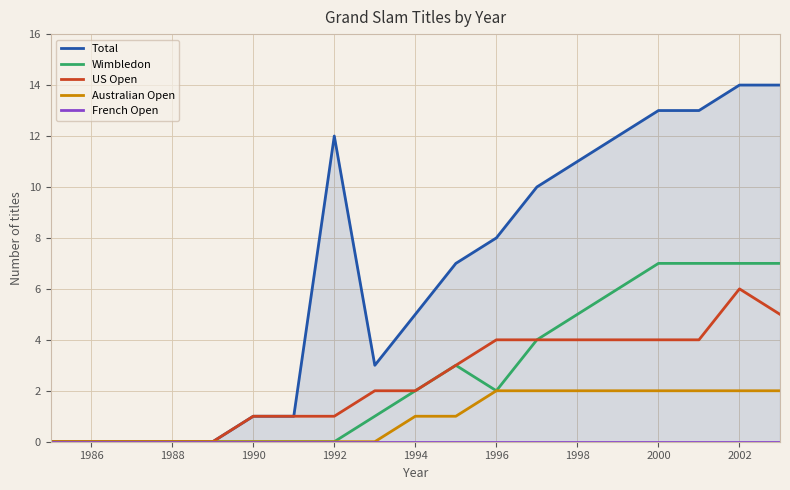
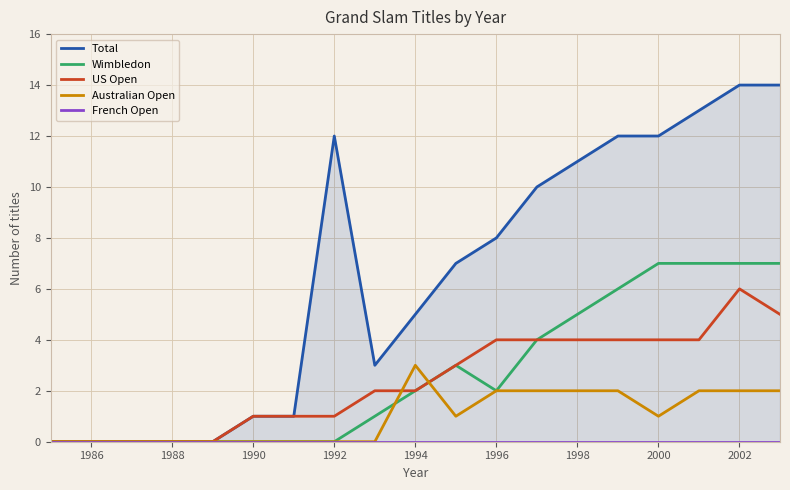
Australian Open, 1994: 1 -> 3
Total, 2000: 13 -> 12
Australian Open, 2000: 2 -> 1
